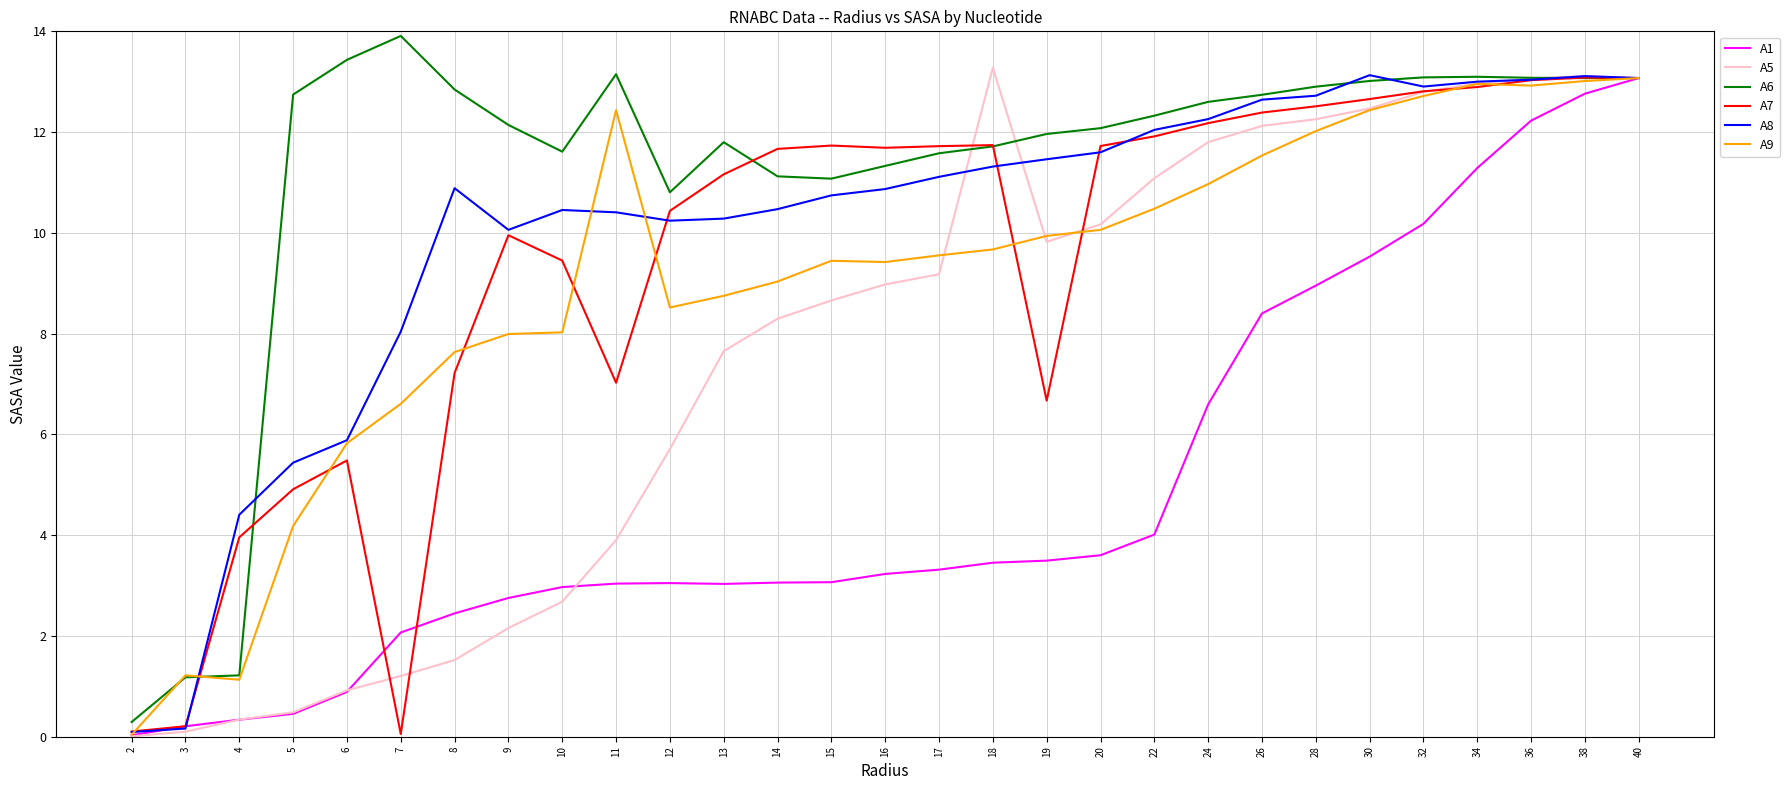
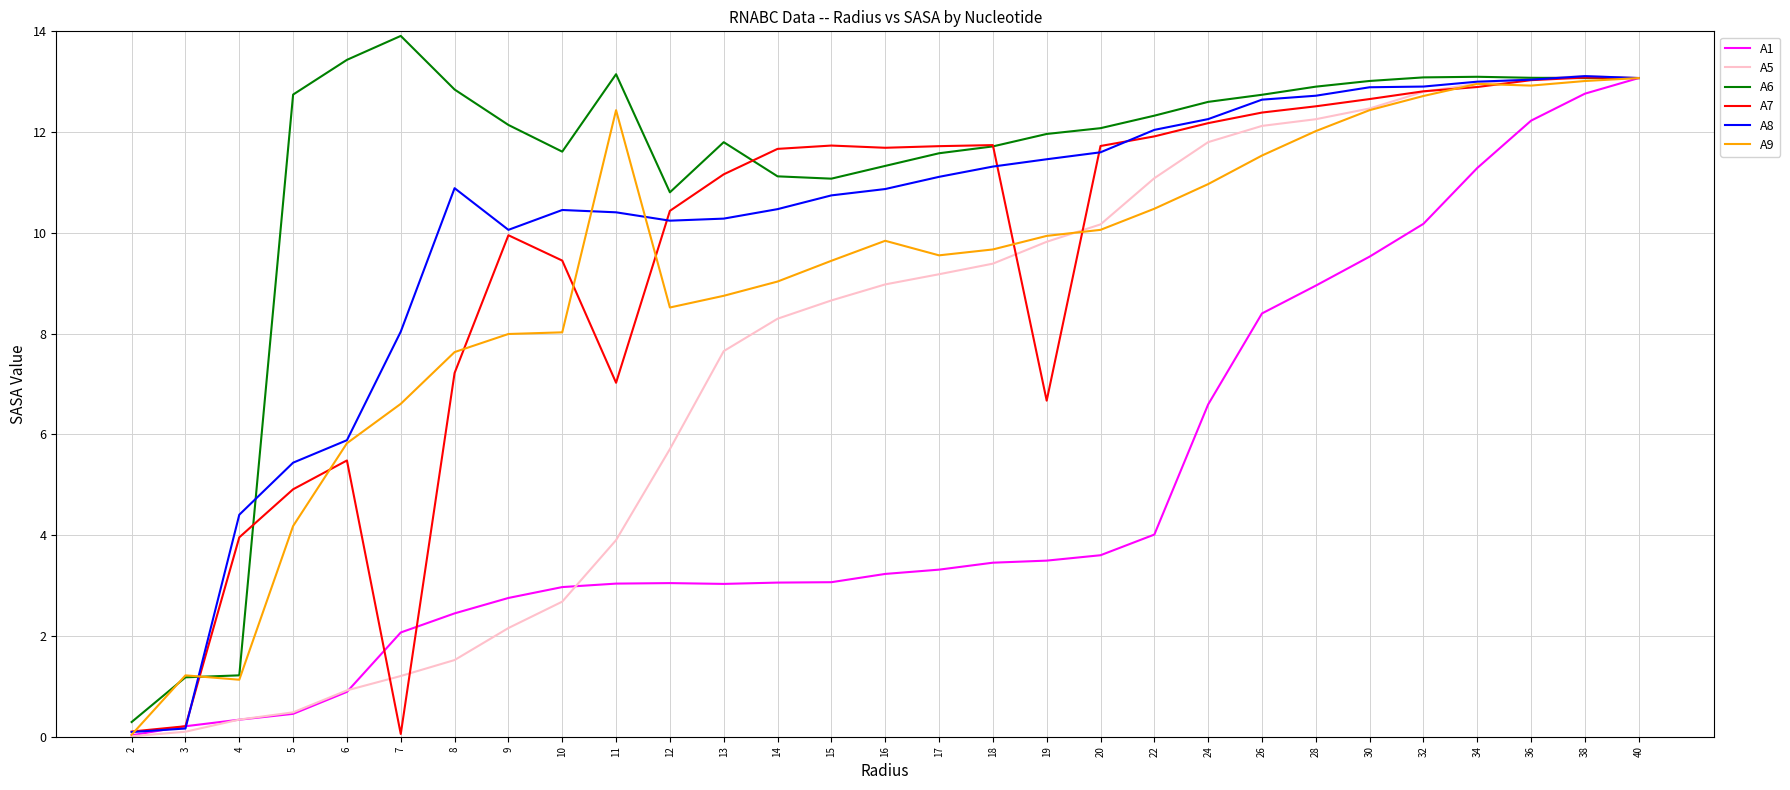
A9, 16: 9.4 -> 9.8
A5, 18: 13.3 -> 9.4
A8, 30: 13.1 -> 12.9
